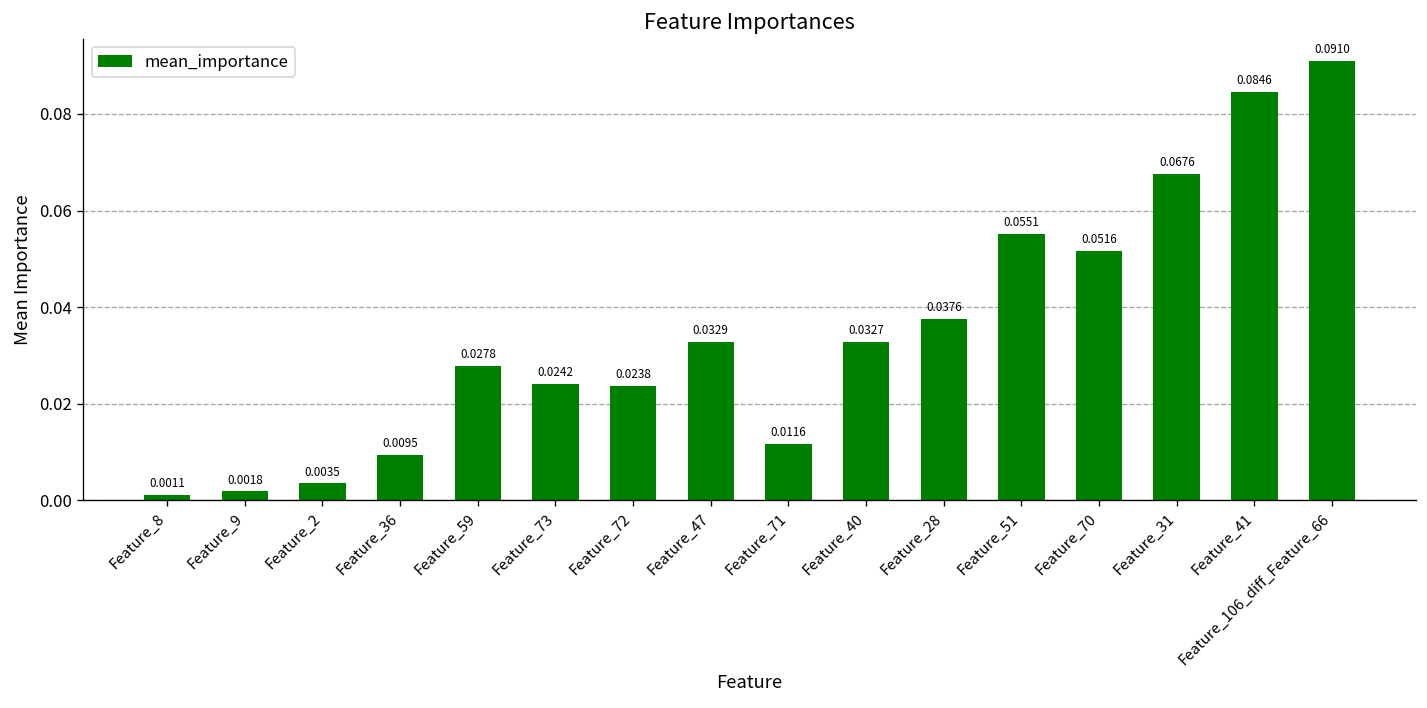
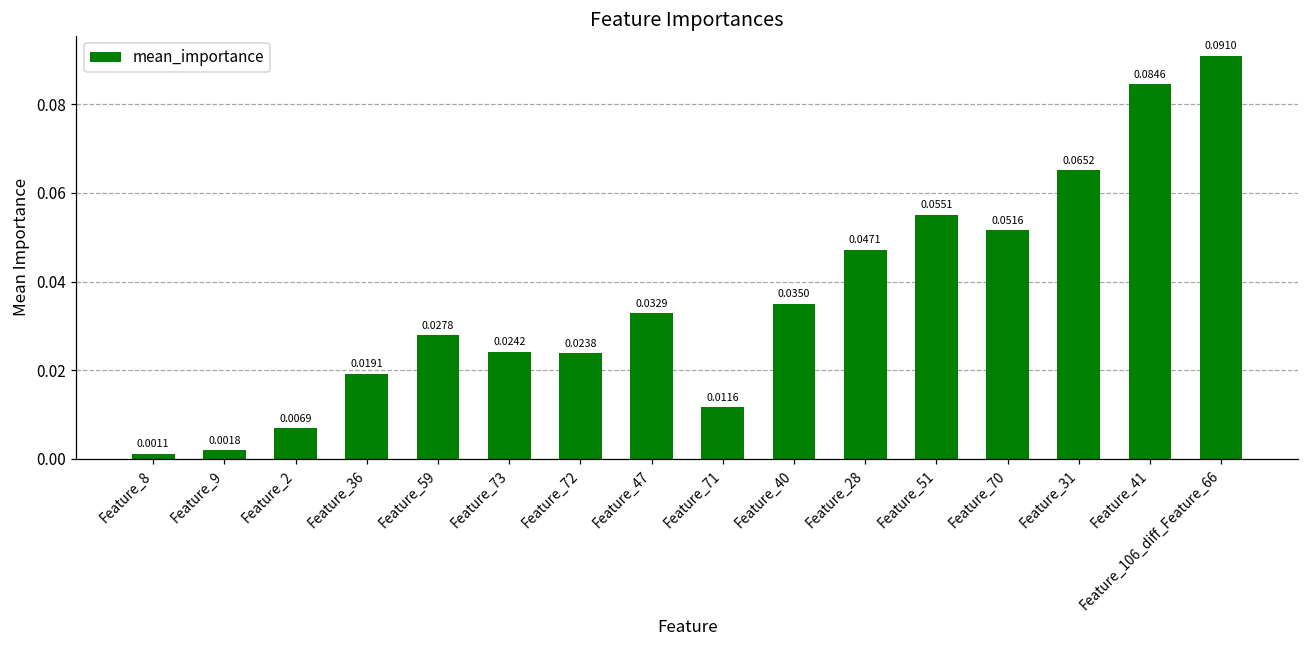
Feature_2: 0.0035 -> 0.0069
Feature_36: 0.0095 -> 0.0191
Feature_40: 0.0327 -> 0.0350
Feature_28: 0.0376 -> 0.0471
Feature_31: 0.0676 -> 0.0652
